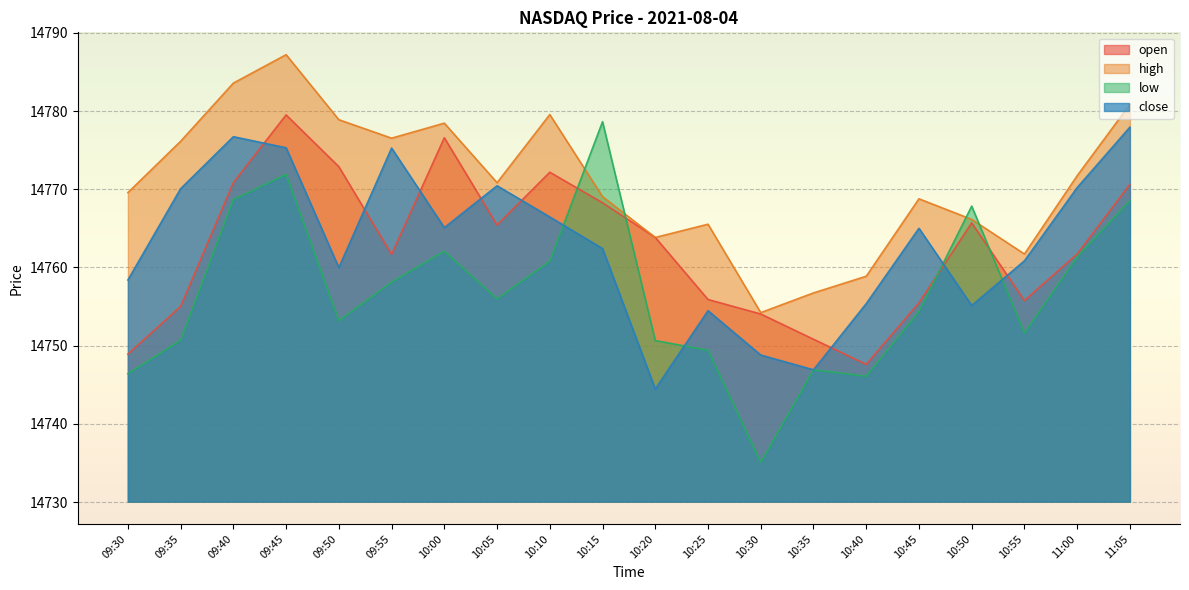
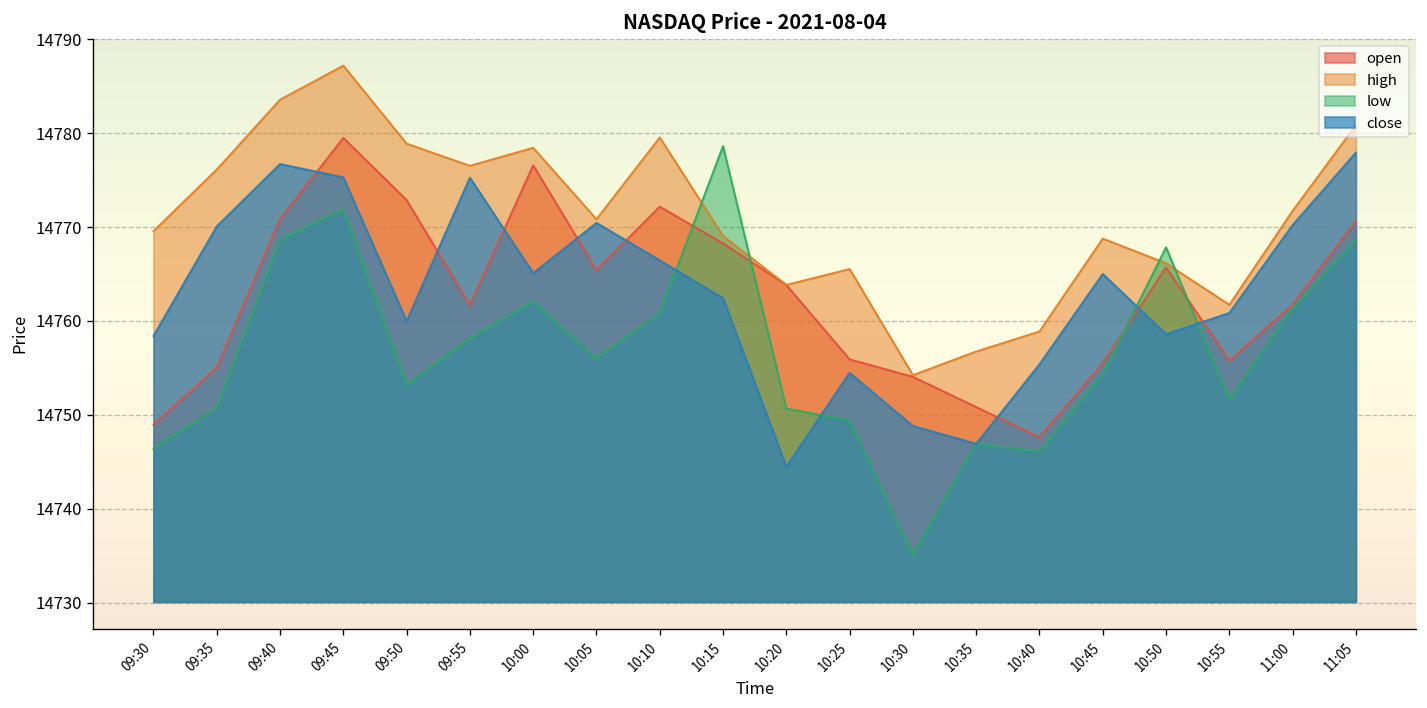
close, 10:50: 14755 -> 14759
